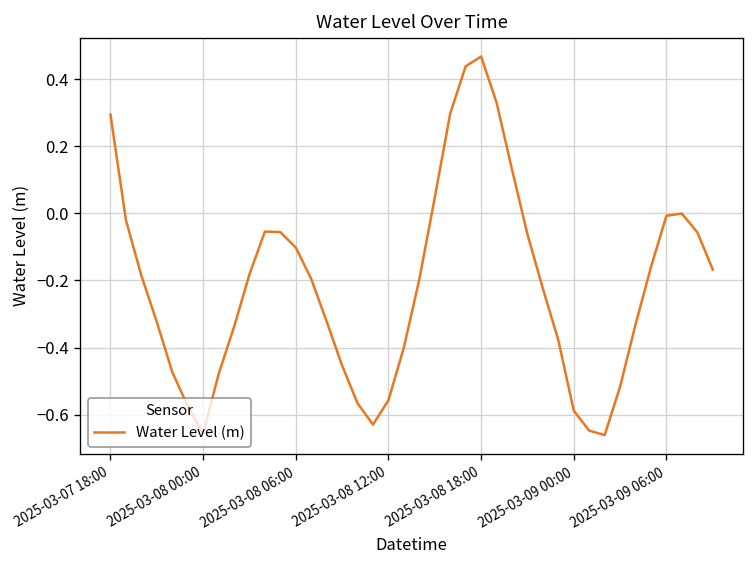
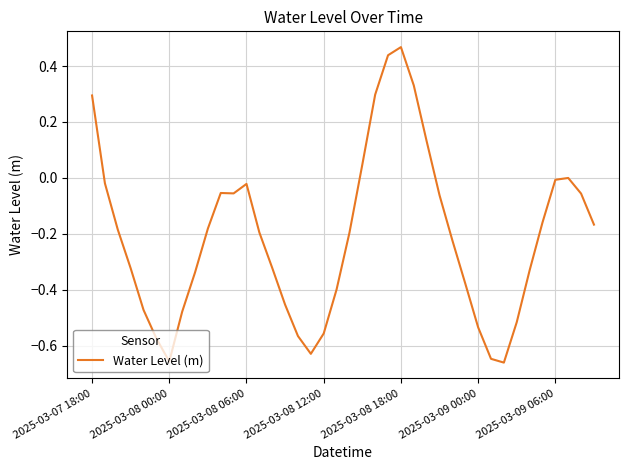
2025-03-08 06:00: -0.10 -> -0.02
2025-03-09 00:00: -0.59 -> -0.53
